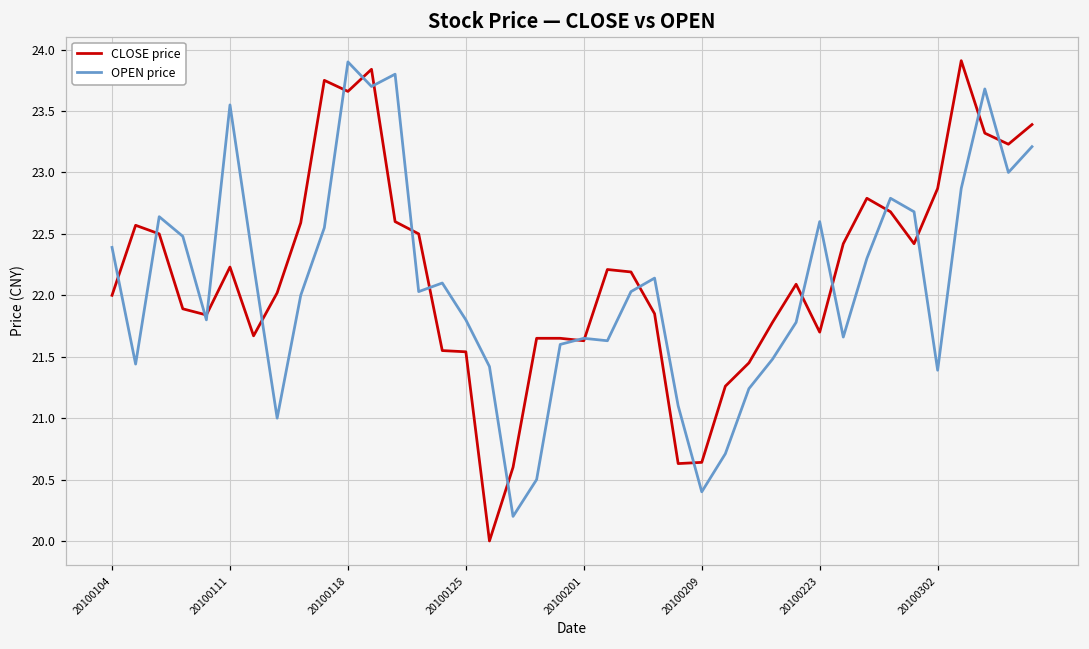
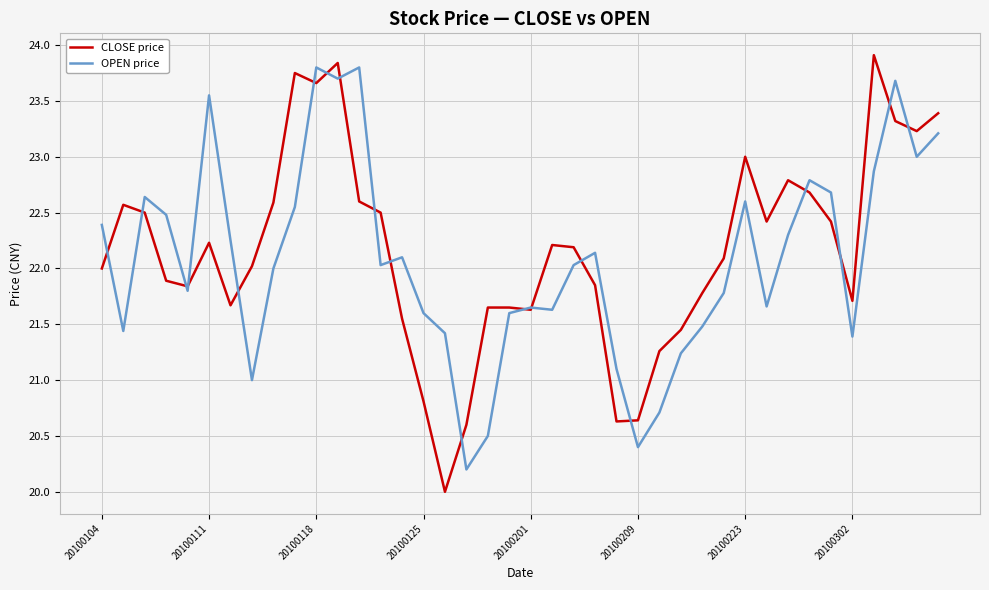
OPEN price, 20100118: 23.9 -> 23.8
CLOSE price, 20100125: 21.54 -> 20.81
OPEN price, 20100125: 21.8 -> 21.6
CLOSE price, 20100223: 21.7 -> 23.0
CLOSE price, 20100302: 22.87 -> 21.71
